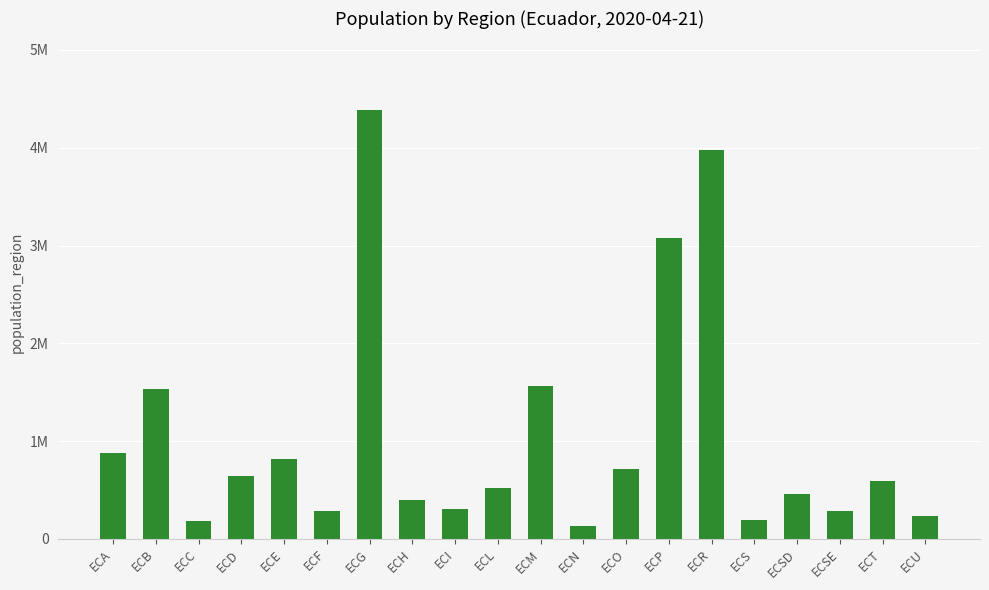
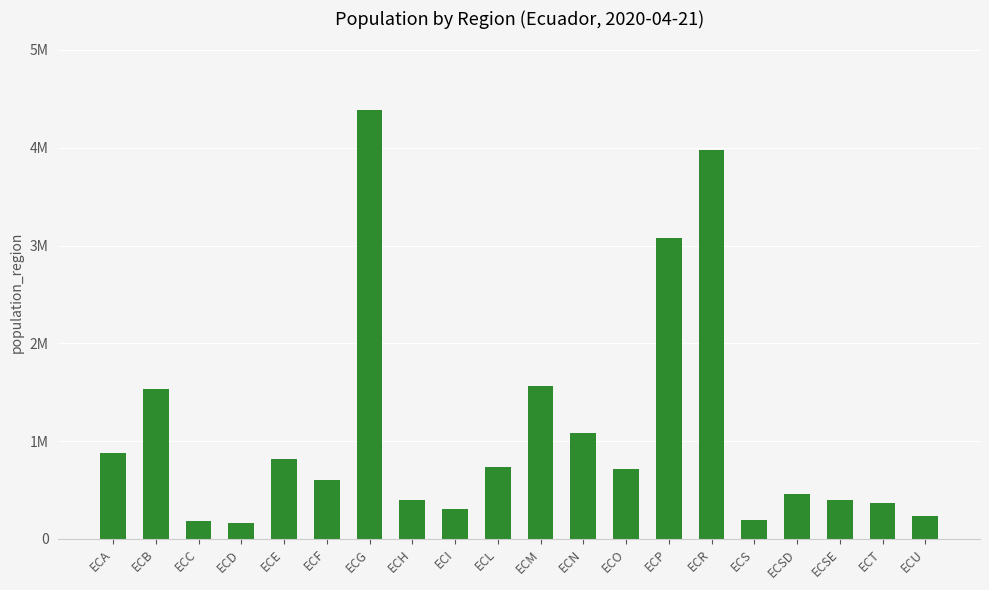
ECD: 600000 -> 200000
ECF: 300000 -> 600000
ECL: 500000 -> 700000
ECN: 100000 -> 1100000
ECSE: 300000 -> 400000
ECT: 600000 -> 400000
